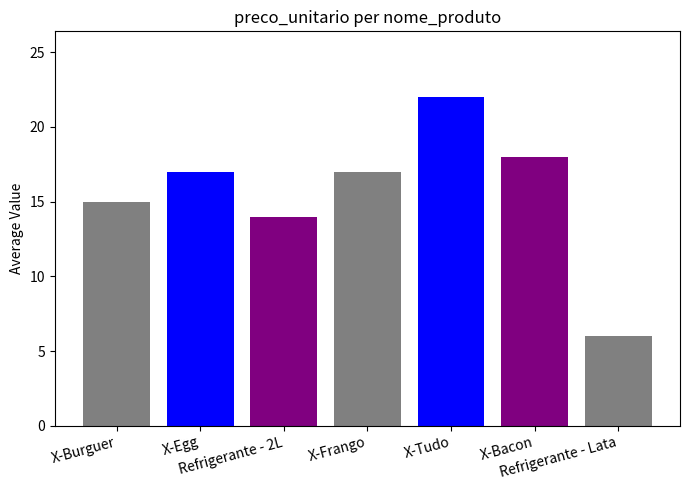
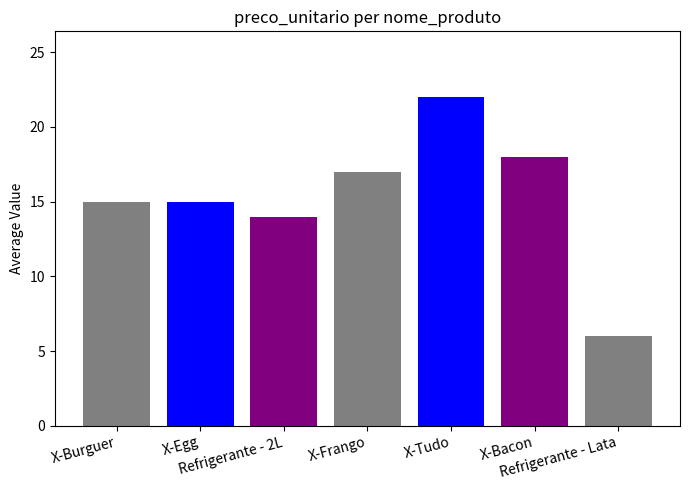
X-Egg: 17 -> 15
